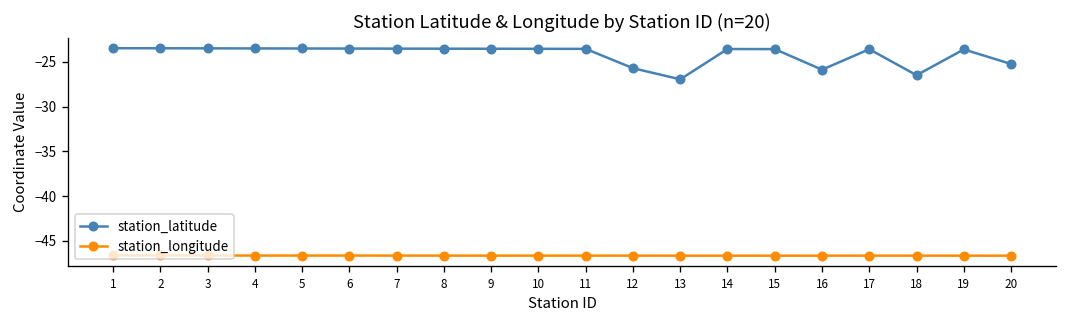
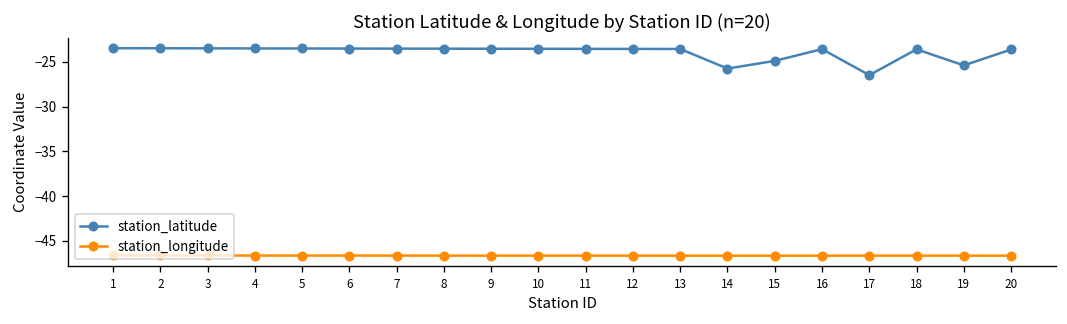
station_latitude, 12: -26 -> -24
station_latitude, 13: -27 -> -24
station_latitude, 14: -24 -> -26
station_latitude, 15: -24 -> -25
station_latitude, 16: -26 -> -24
station_latitude, 17: -24 -> -26
station_latitude, 18: -26 -> -24
station_latitude, 19: -24 -> -25
station_latitude, 20: -25 -> -24
